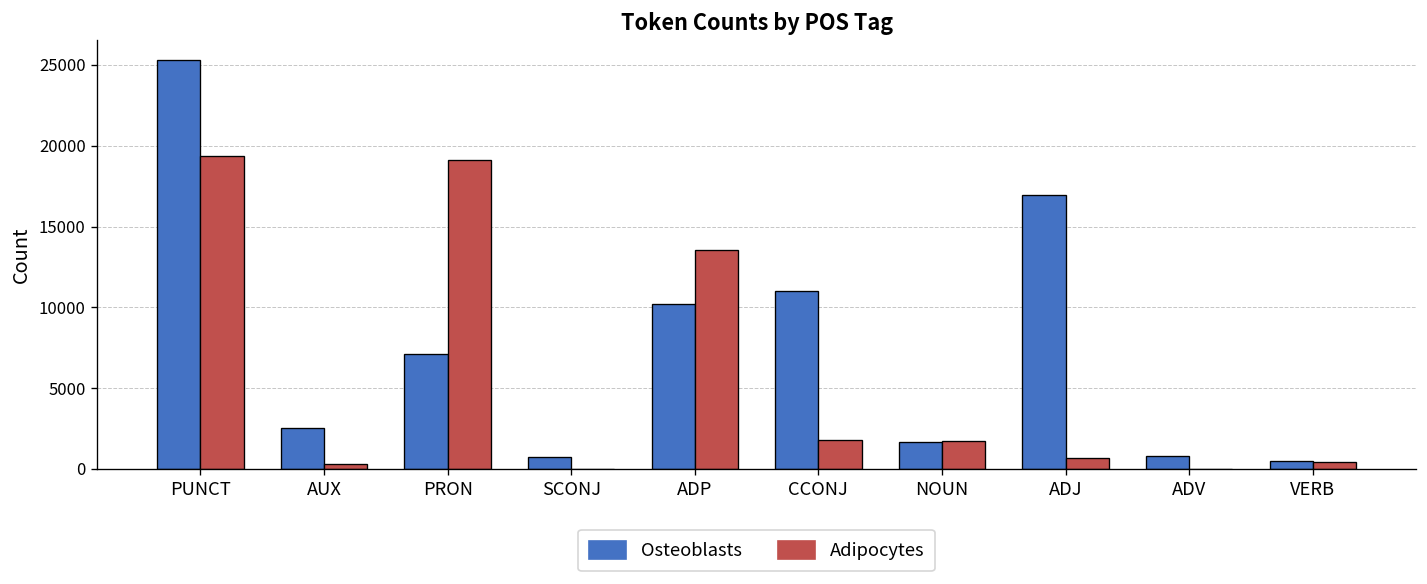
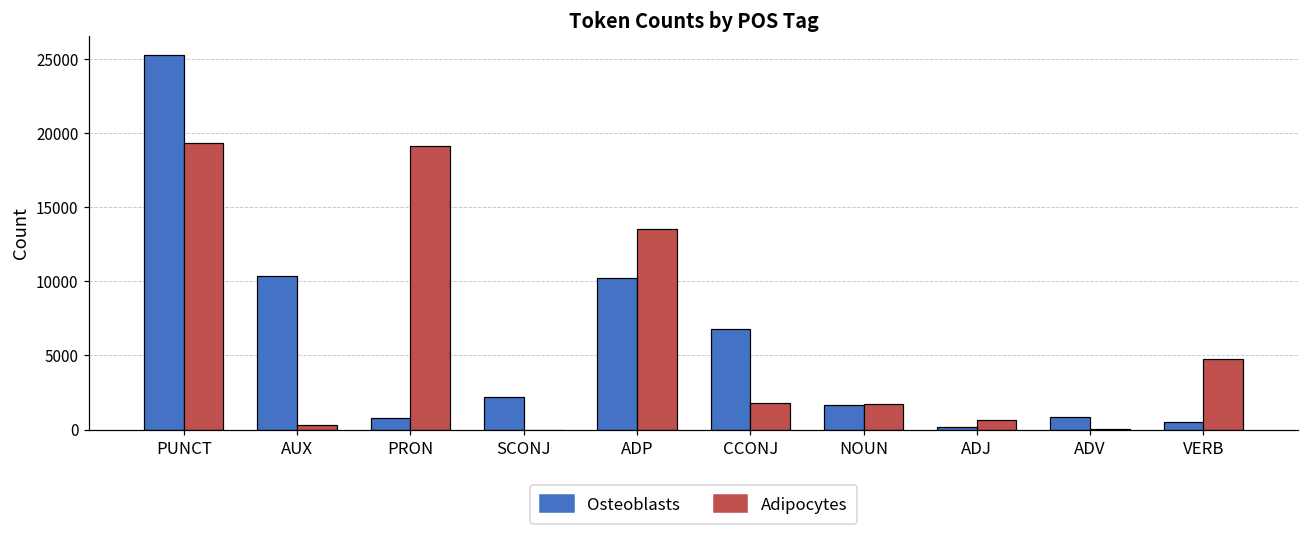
Osteoblasts, AUX: 2500 -> 10400
Osteoblasts, PRON: 7100 -> 800
Osteoblasts, SCONJ: 700 -> 2200
Osteoblasts, CCONJ: 11000 -> 6800
Osteoblasts, ADJ: 17000 -> 200
Adipocytes, VERB: 400 -> 4700
